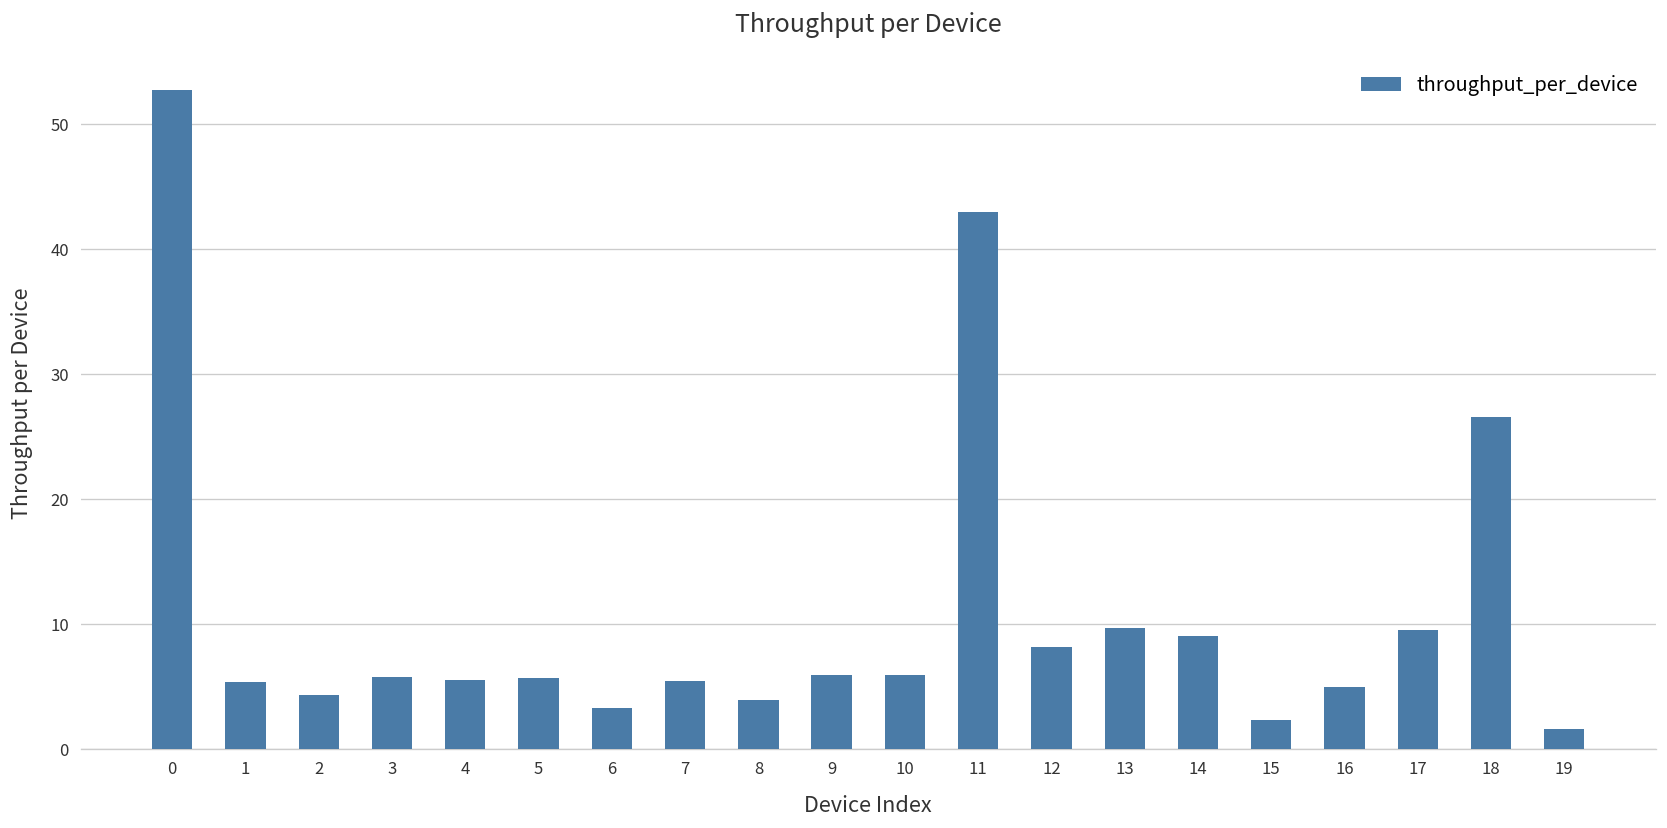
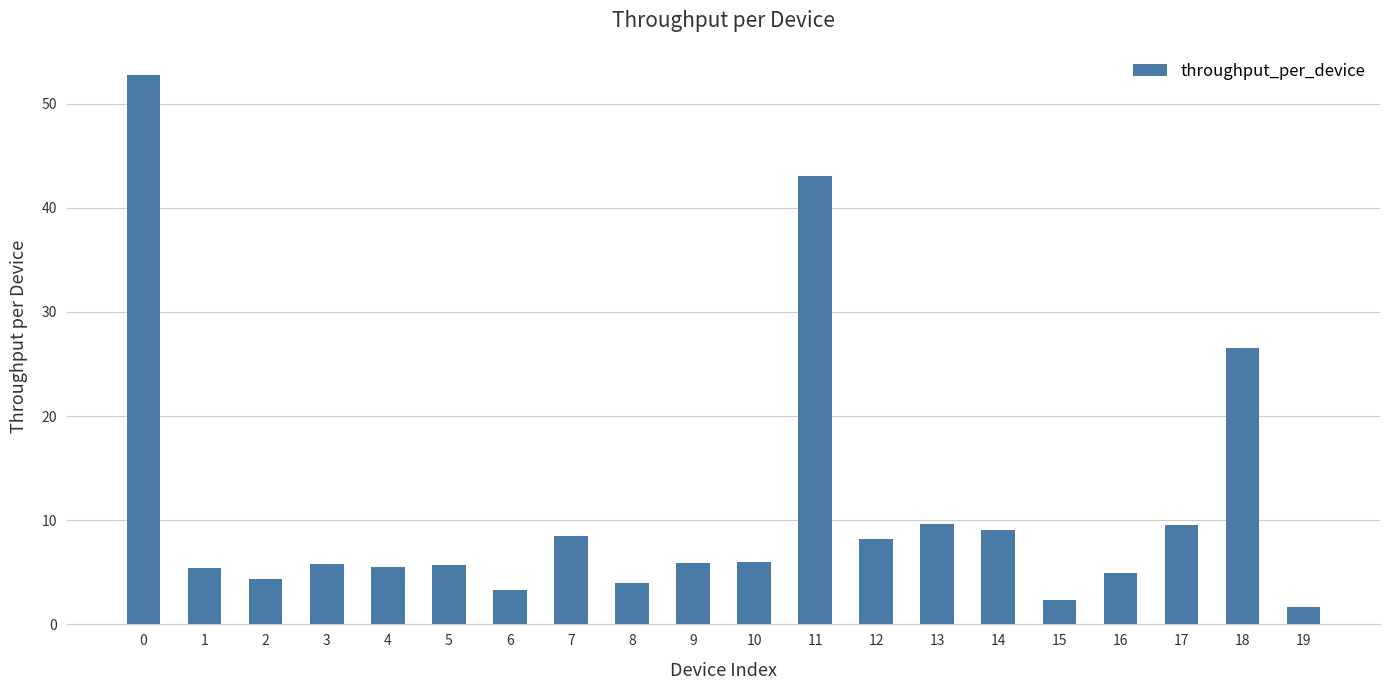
7: 5.4 -> 8.5
